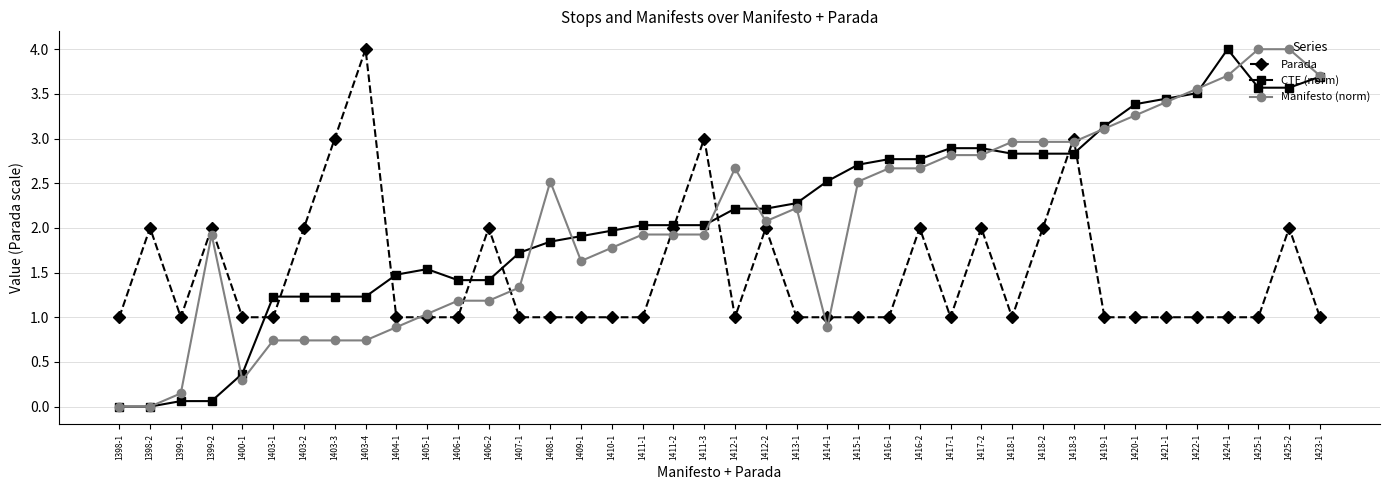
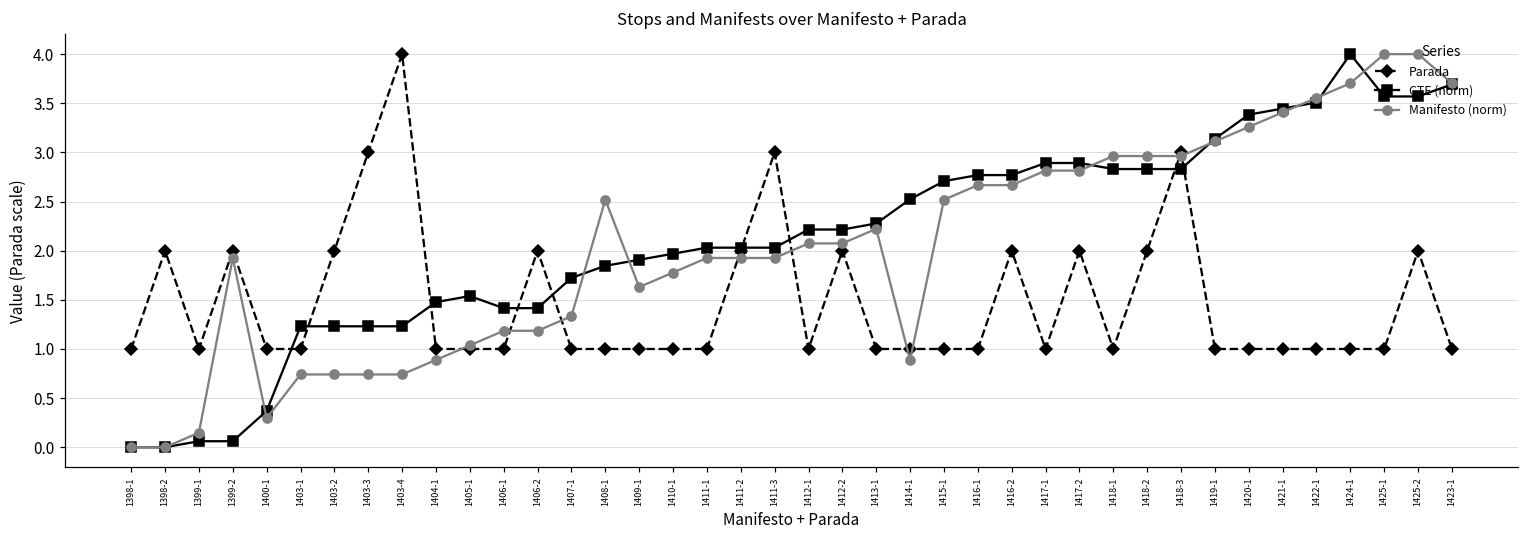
Manifesto (norm), 1412-1: 2.7 -> 2.1
